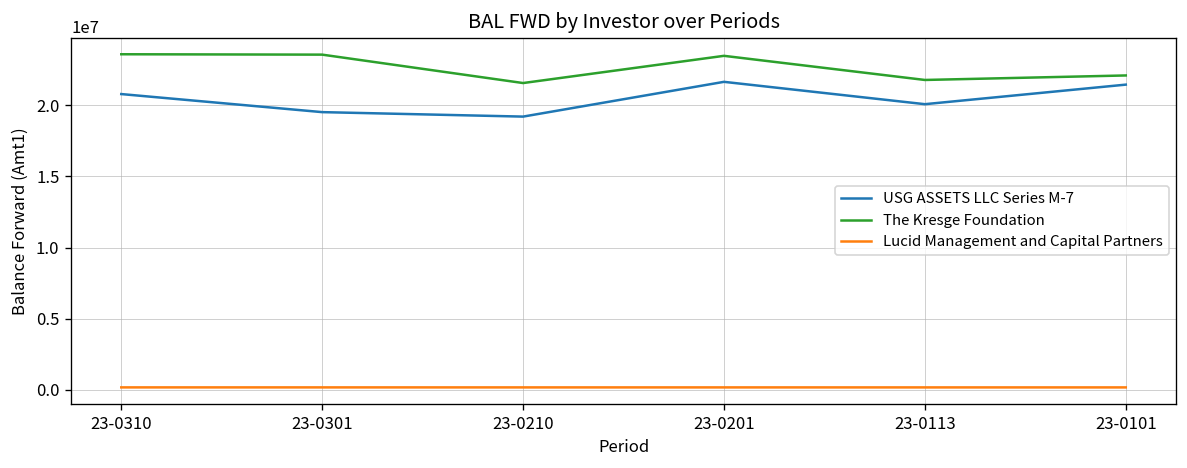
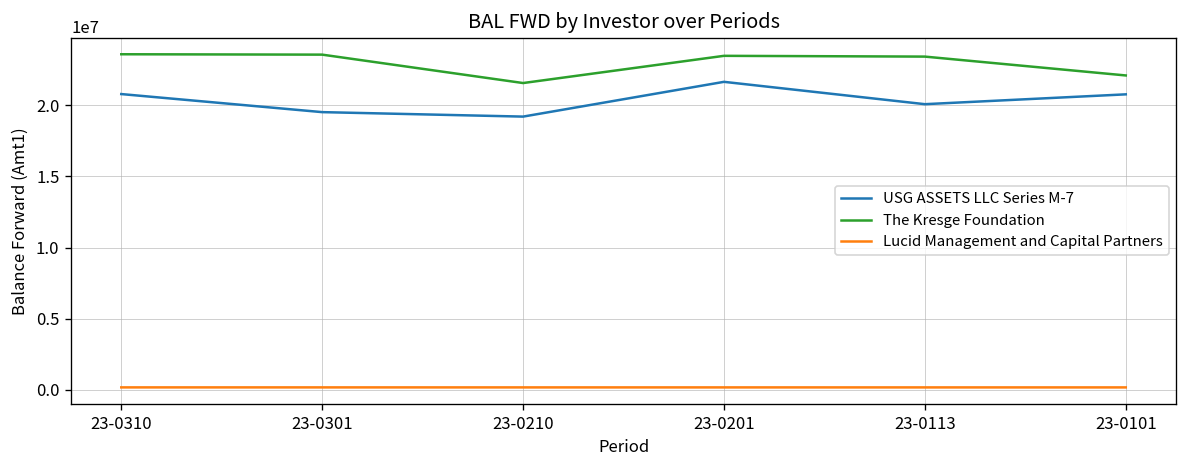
The Kresge Foundation, 23-0113: 21800000 -> 23400000
USG ASSETS LLC Series M-7, 23-0101: 21400000 -> 20800000
